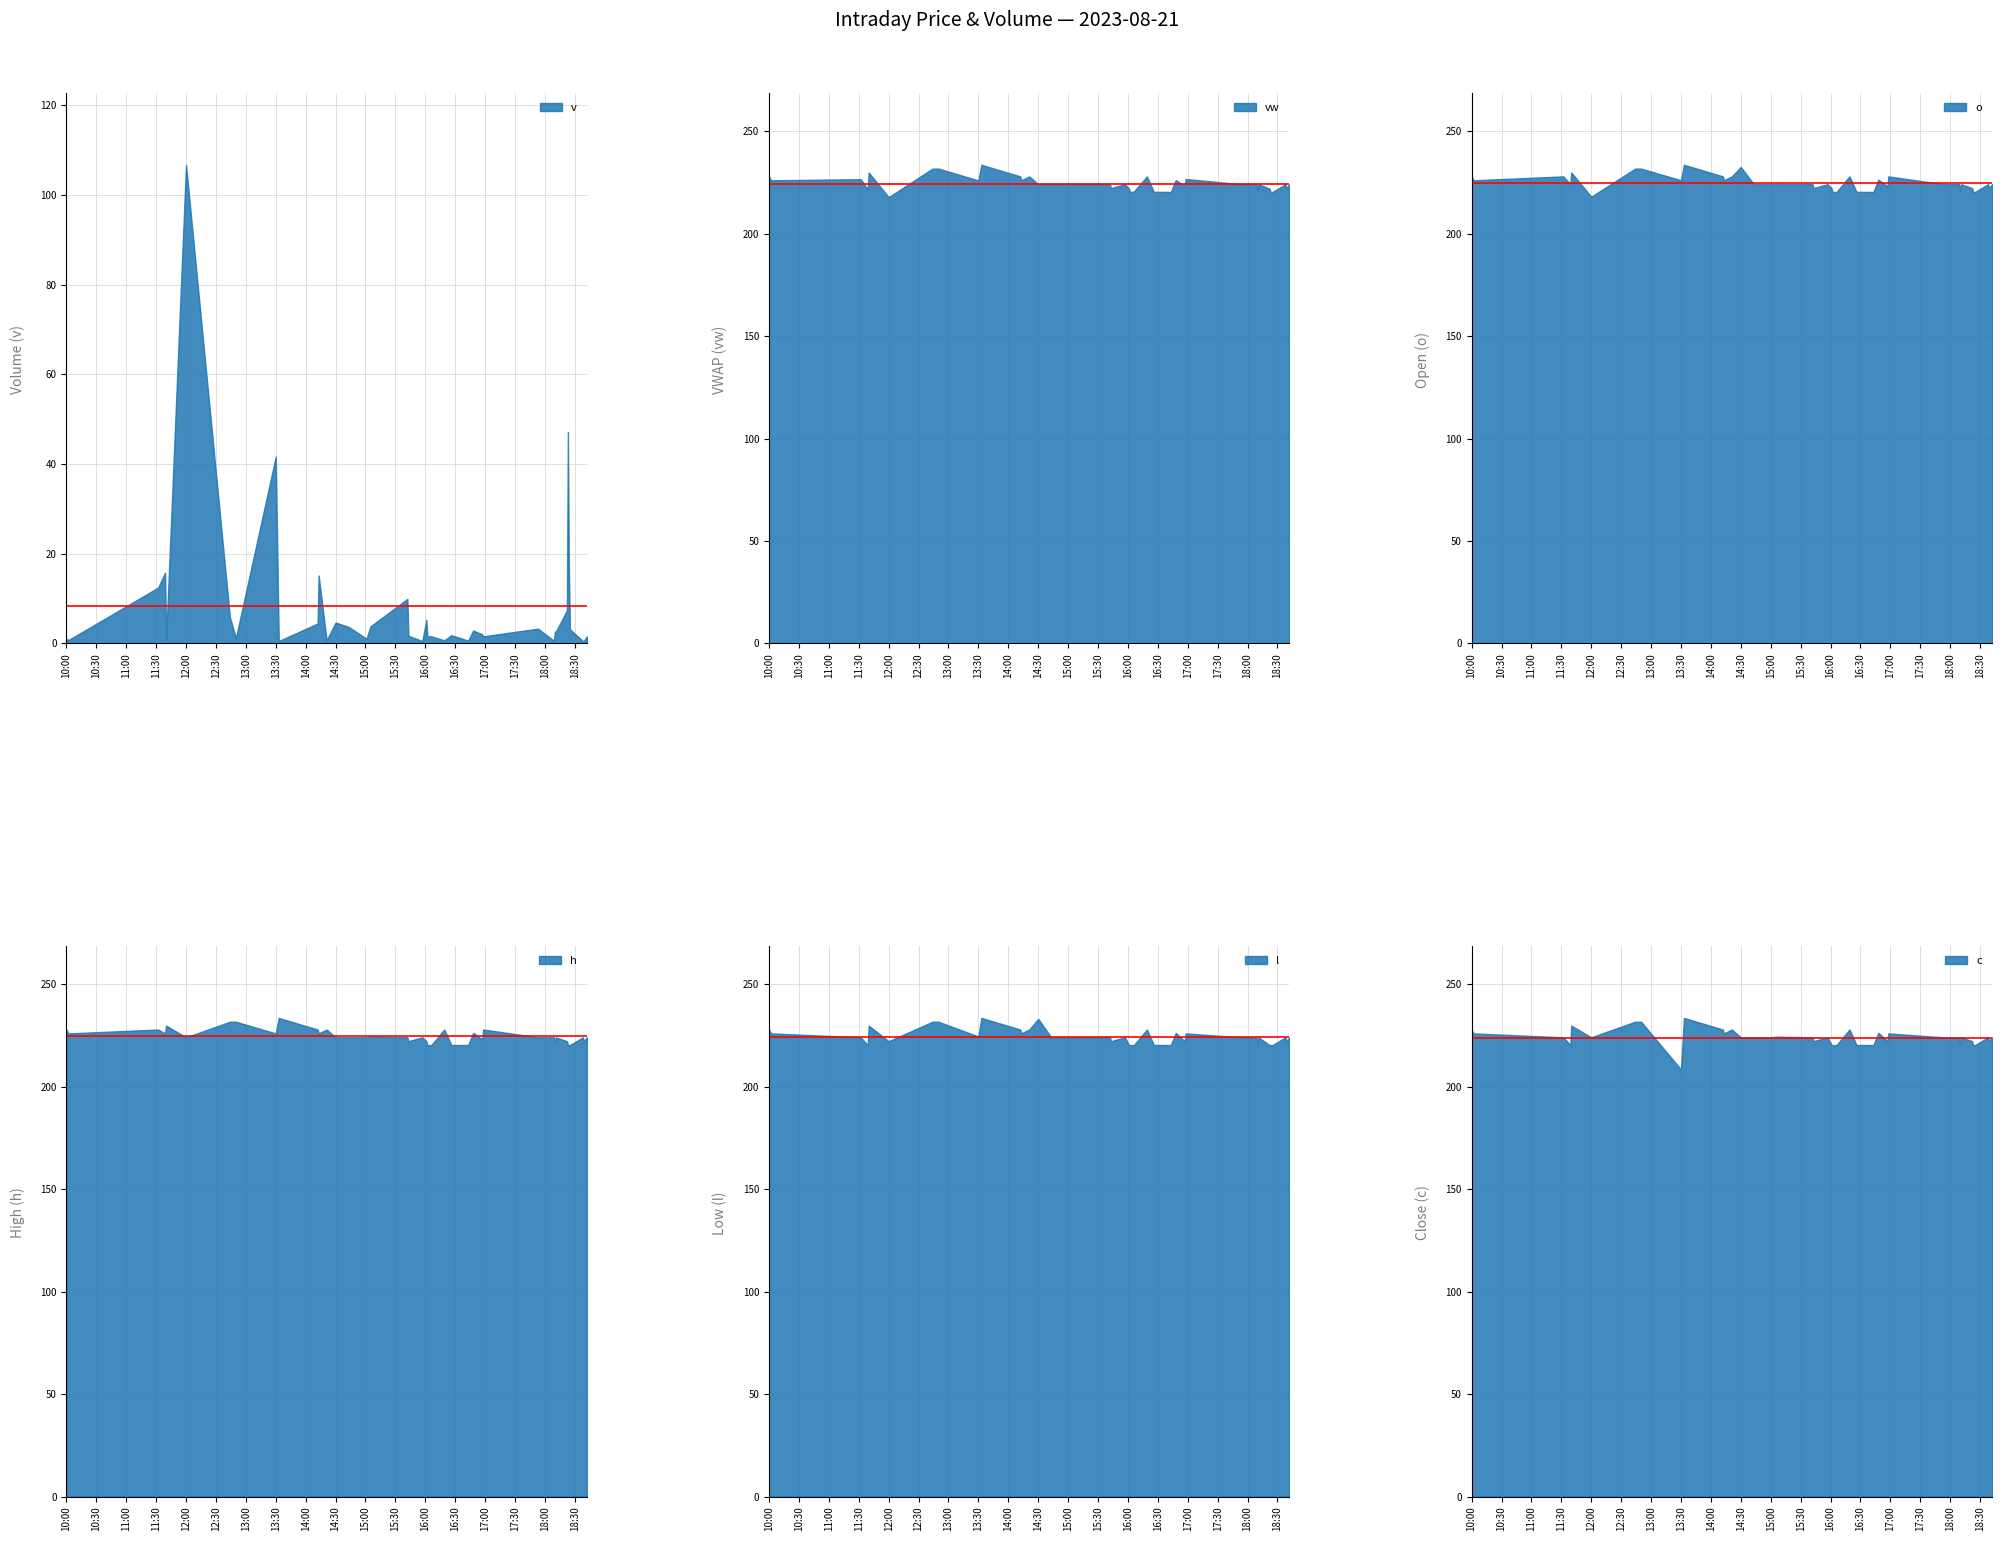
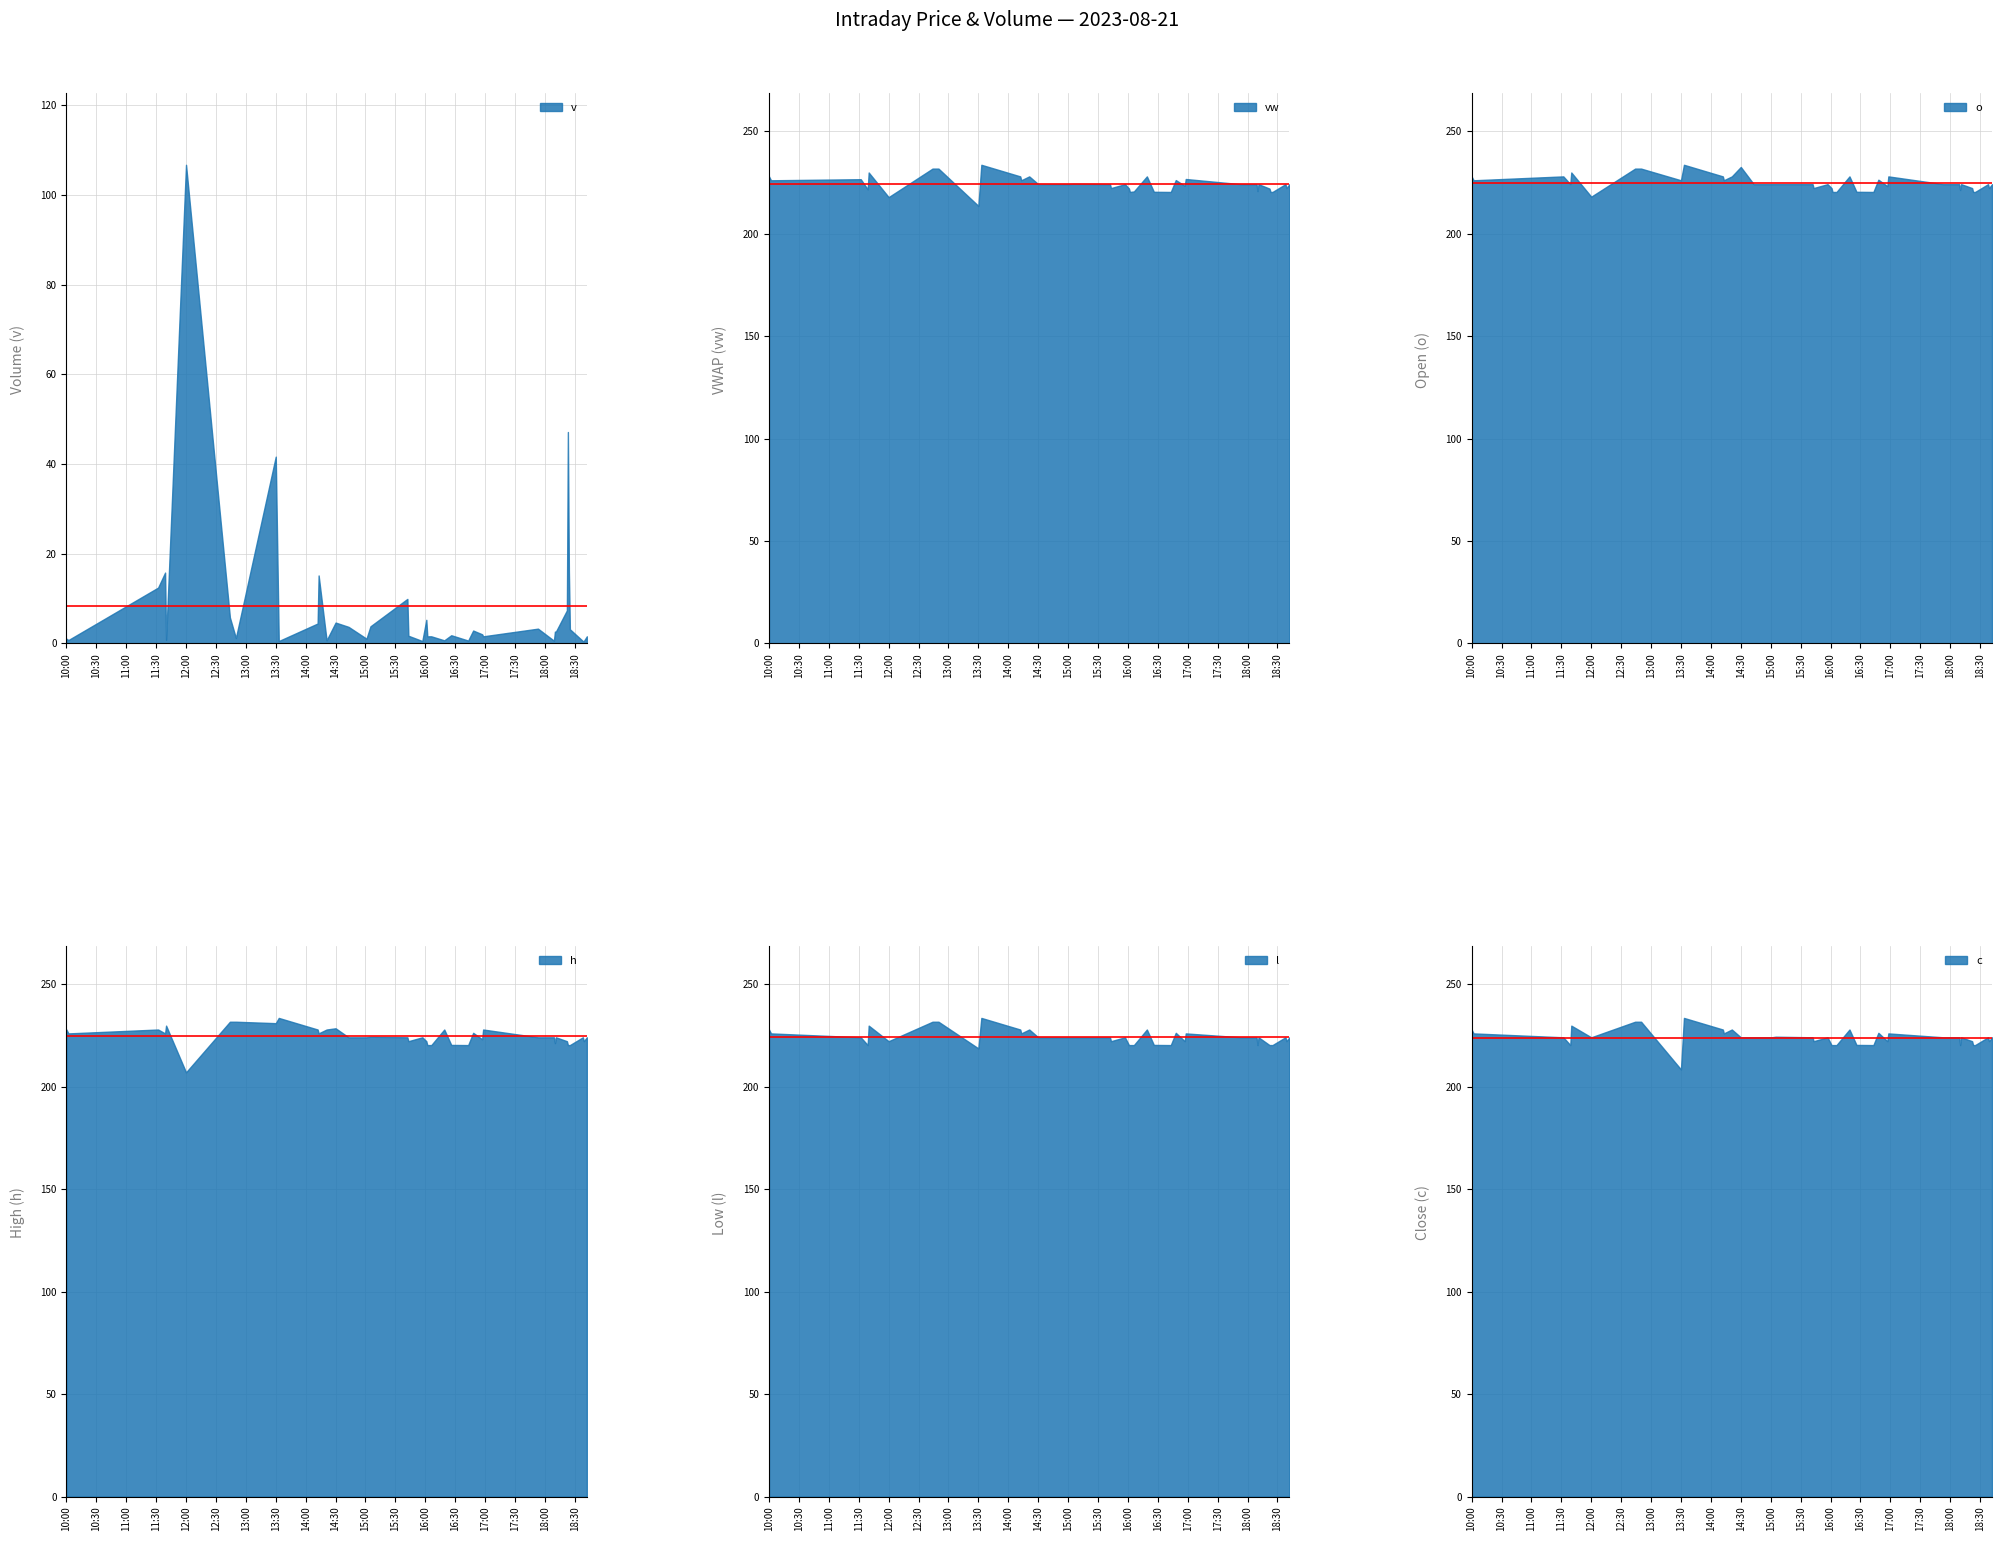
VWAP (vw), 13:30: 226 -> 214
High (h), 12:00: 224 -> 207
High (h), 13:30: 226 -> 231
High (h), 14:30: 224 -> 229
Low (l), 13:30: 225 -> 219
Low (l), 14:30: 233 -> 224
